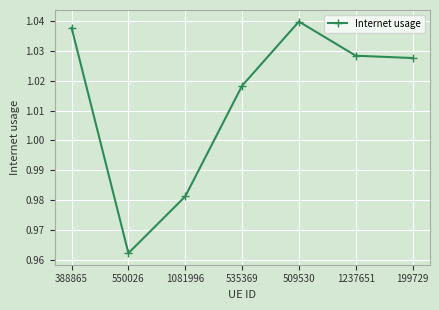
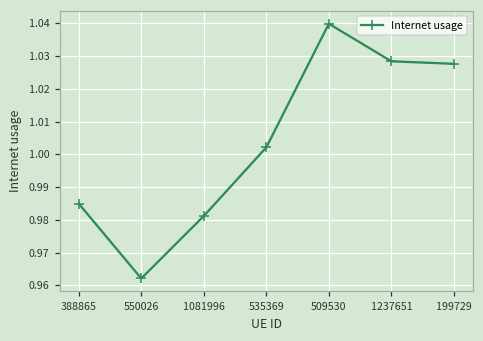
388865: 1.038 -> 0.985
535369: 1.018 -> 1.002
